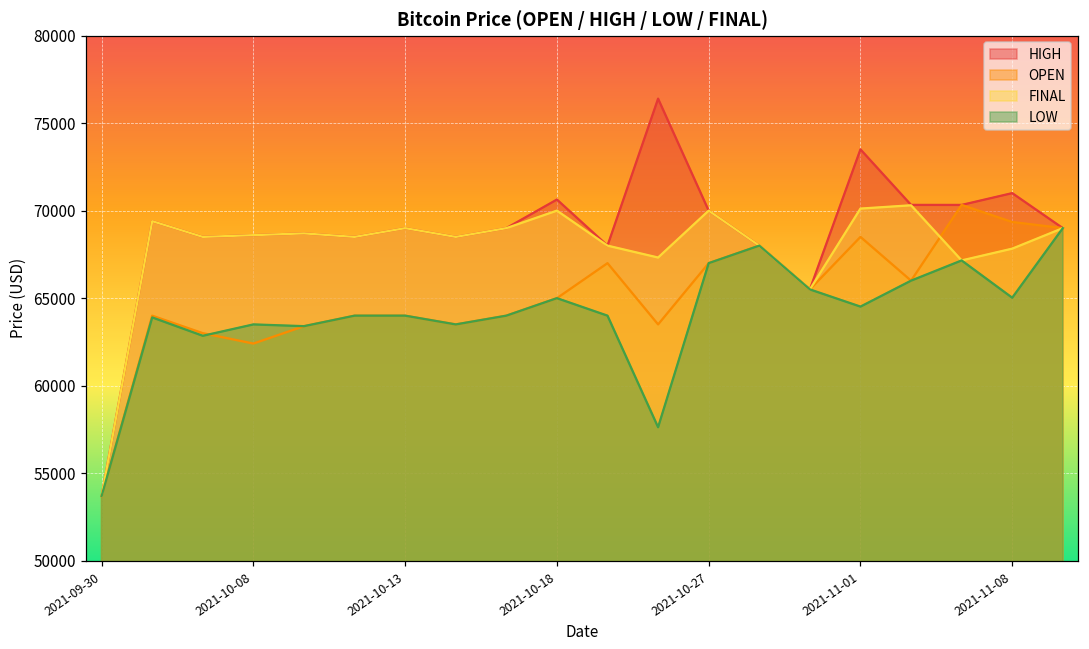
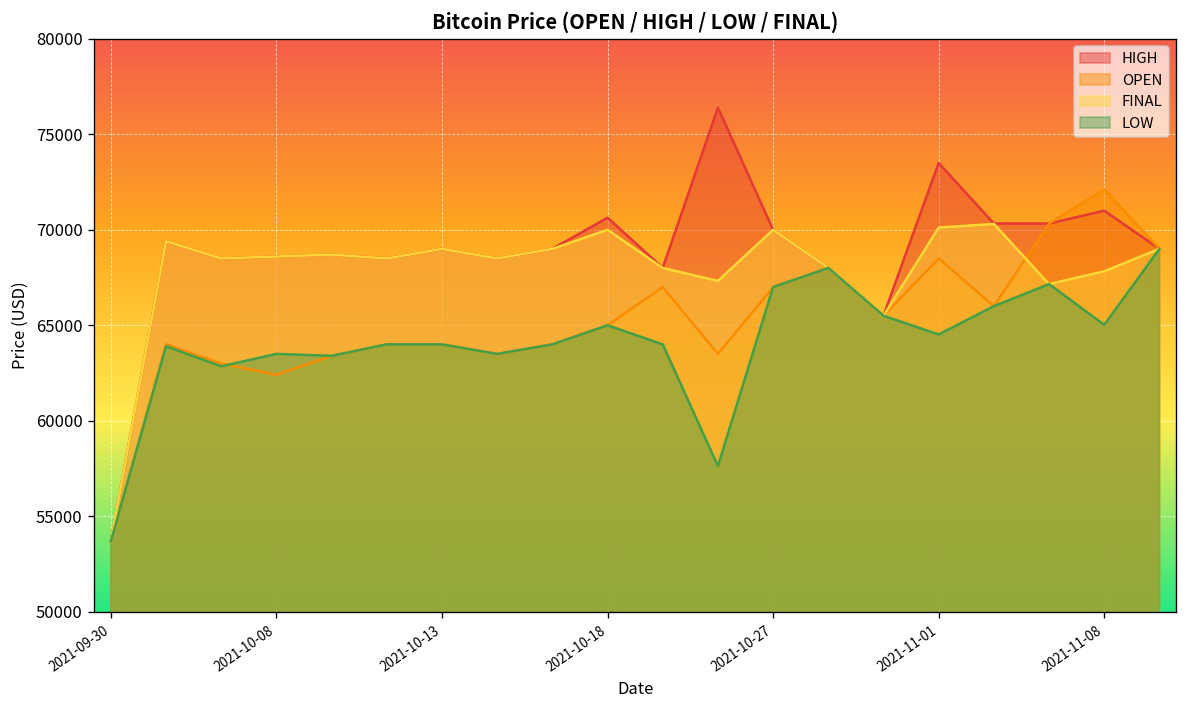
OPEN, 2021-11-08: 69400 -> 72100
